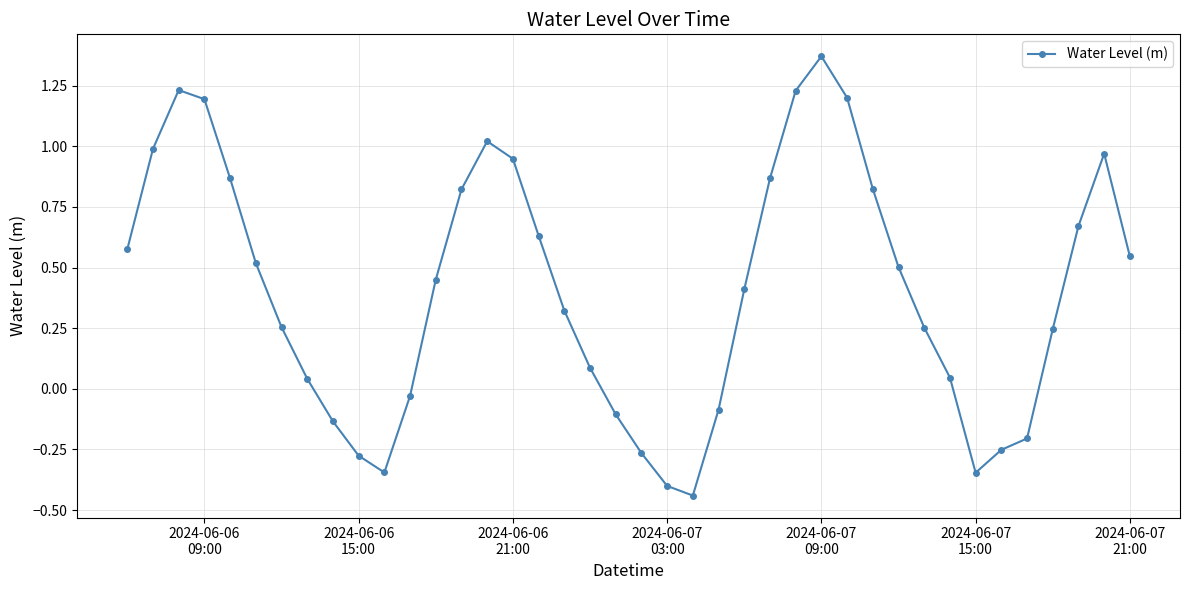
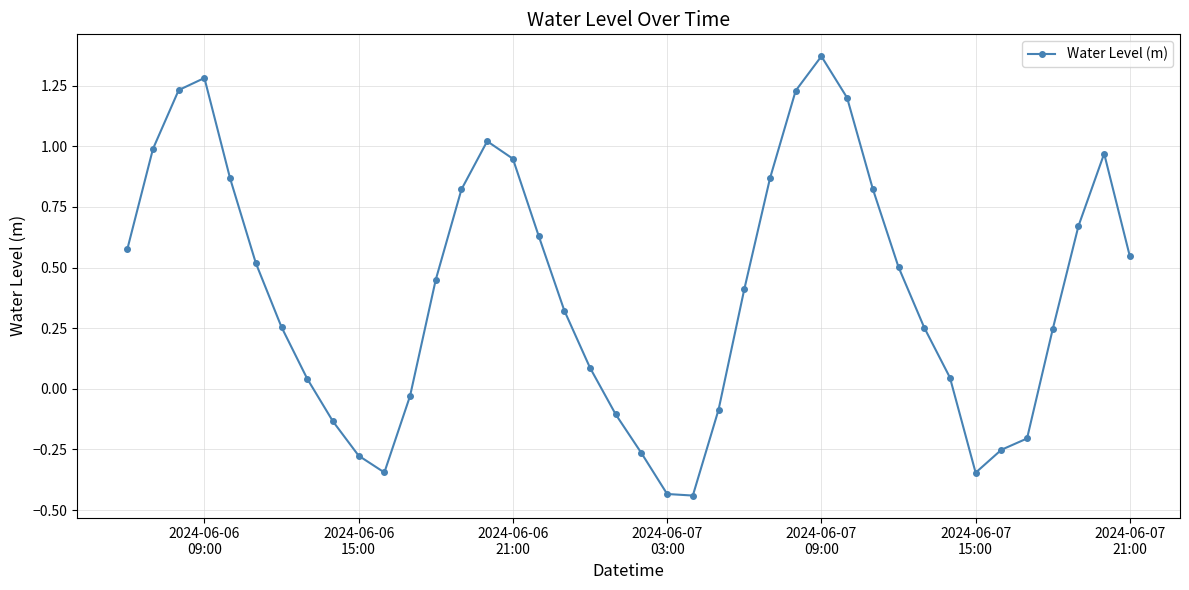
2024-06-06 09:00: 1.19 -> 1.28
2024-06-07 03:00: -0.40 -> -0.43
